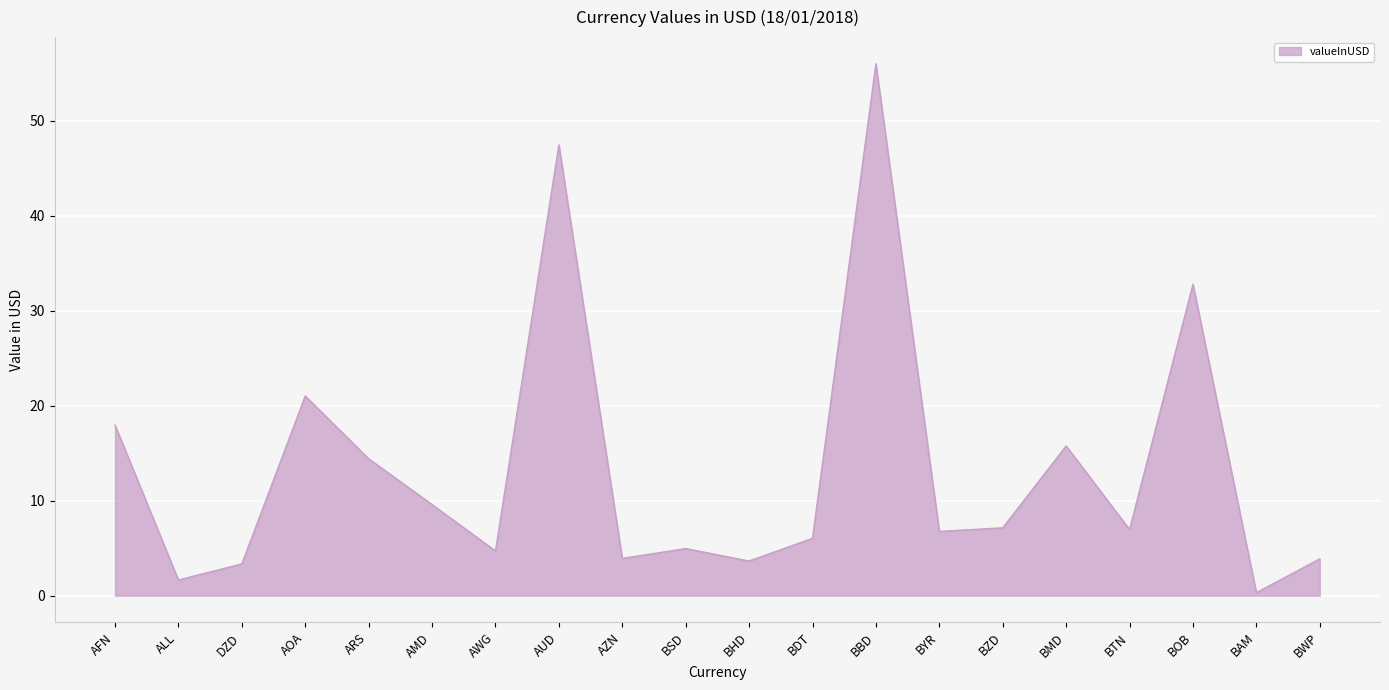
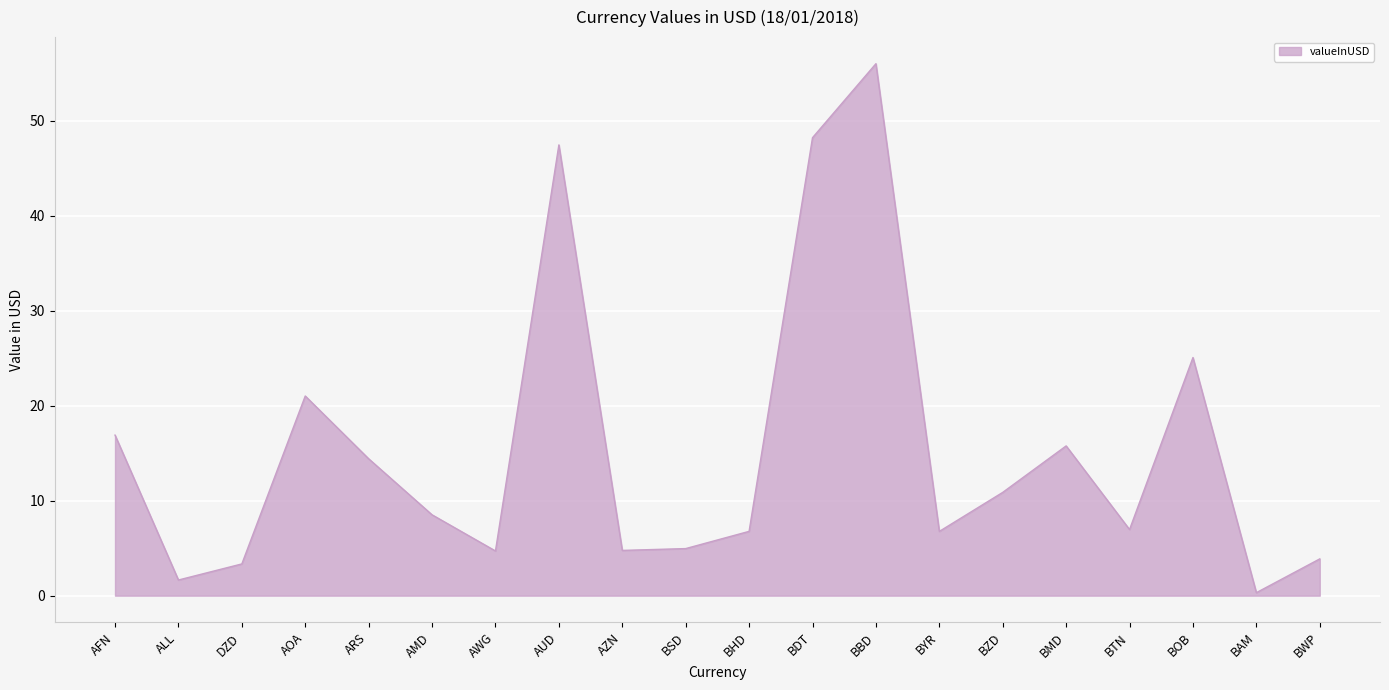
AFN: 18 -> 17
AMD: 10 -> 9
AZN: 4 -> 5
BHD: 4 -> 7
BDT: 6 -> 48
BZD: 7 -> 11
BOB: 33 -> 25
